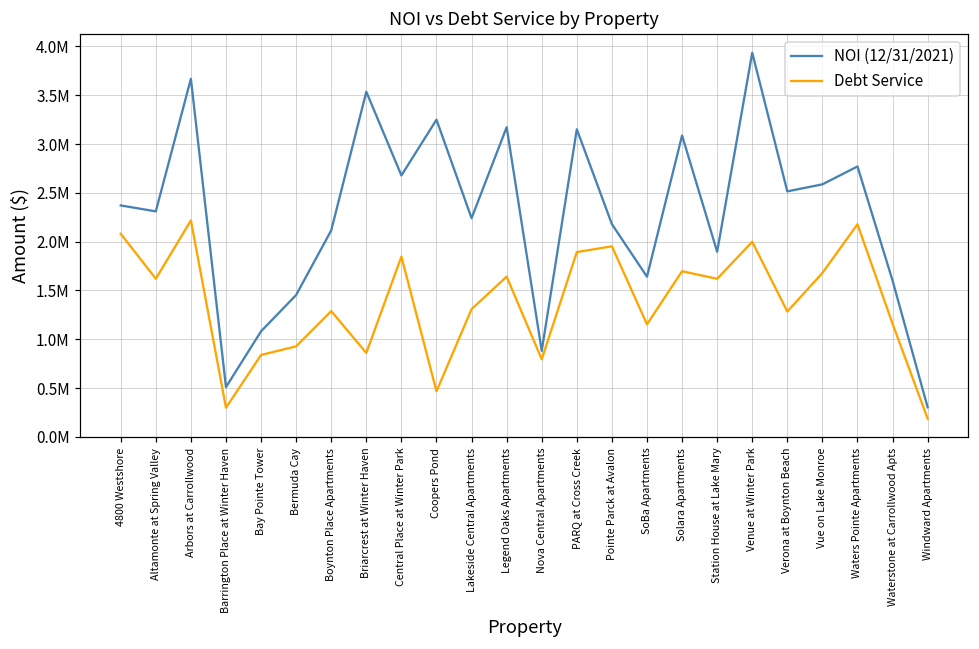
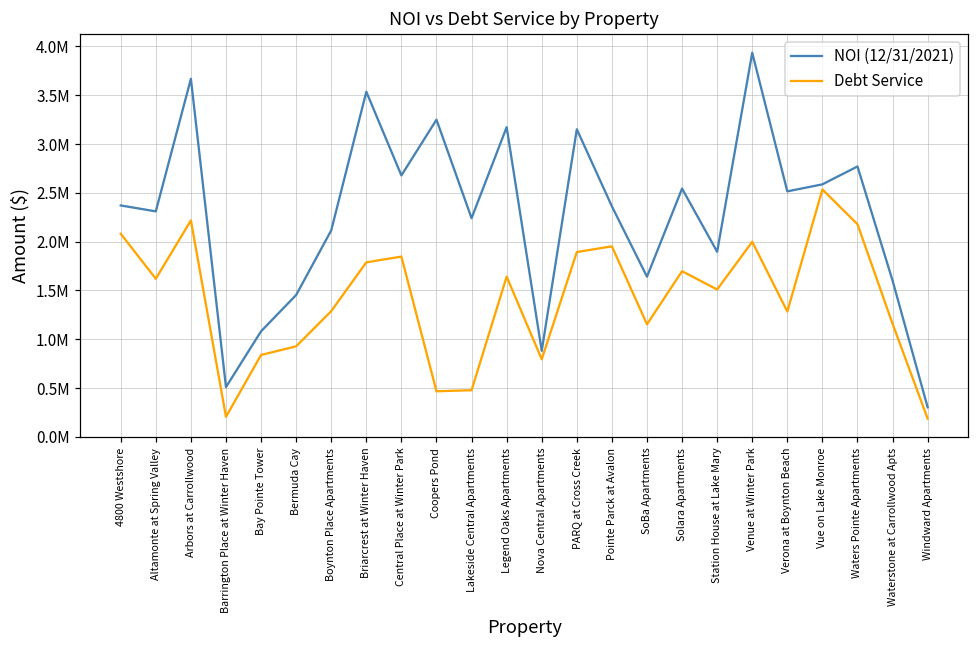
Debt Service, Barrington Place at Winter Haven: 300000 -> 200000
Debt Service, Briarcrest at Winter Haven: 900000 -> 1800000
Debt Service, Lakeside Central Apartments: 1300000 -> 500000
NOI (12/31/2021), Pointe Parck at Avalon: 2200000 -> 2400000
NOI (12/31/2021), Solara Apartments: 3100000 -> 2500000
Debt Service, Station House at Lake Mary: 1600000 -> 1500000
Debt Service, Vue on Lake Monroe: 1700000 -> 2500000
